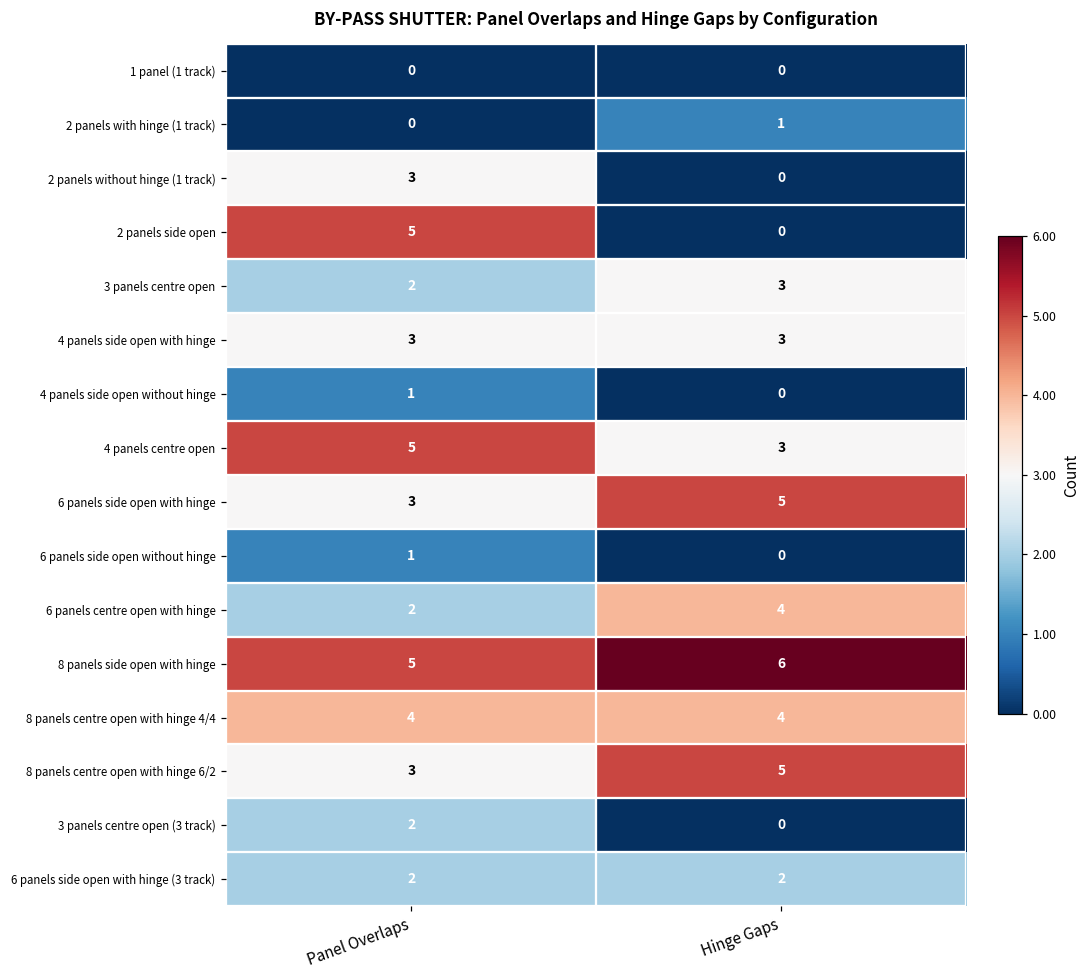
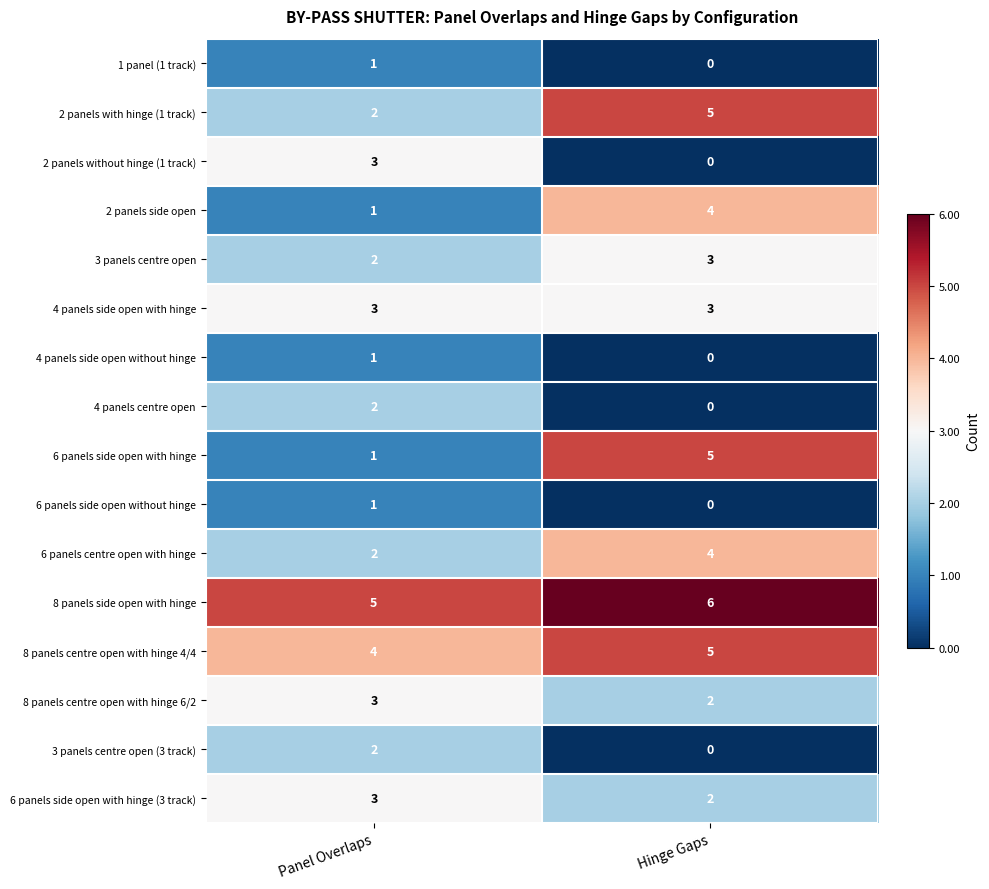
1 panel (1 track), Panel Overlaps: 0 -> 1
2 panels with hinge (1 track), Panel Overlaps: 0 -> 2
2 panels with hinge (1 track), Hinge Gaps: 1 -> 5
2 panels side open, Panel Overlaps: 5 -> 1
2 panels side open, Hinge Gaps: 0 -> 4
4 panels centre open, Panel Overlaps: 5 -> 2
4 panels centre open, Hinge Gaps: 3 -> 0
6 panels side open with hinge, Panel Overlaps: 3 -> 1
8 panels centre open with hinge 4/4, Hinge Gaps: 4 -> 5
8 panels centre open with hinge 6/2, Hinge Gaps: 5 -> 2
6 panels side open with hinge (3 track), Panel Overlaps: 2 -> 3
